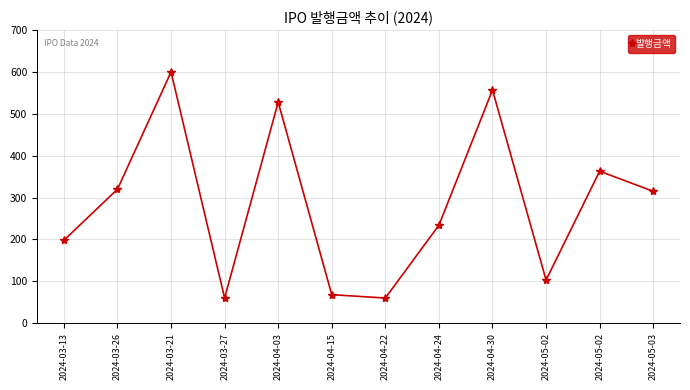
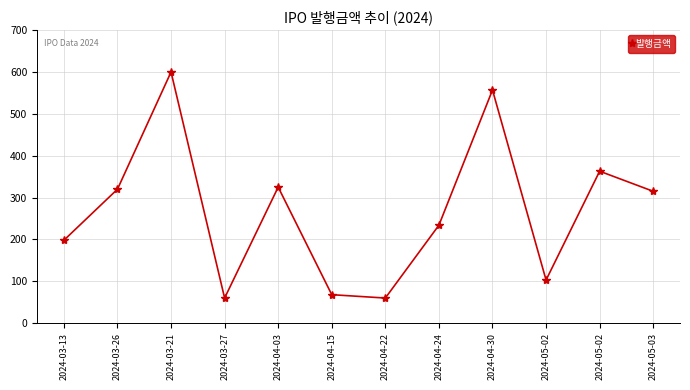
2024-04-03: 530 -> 330
